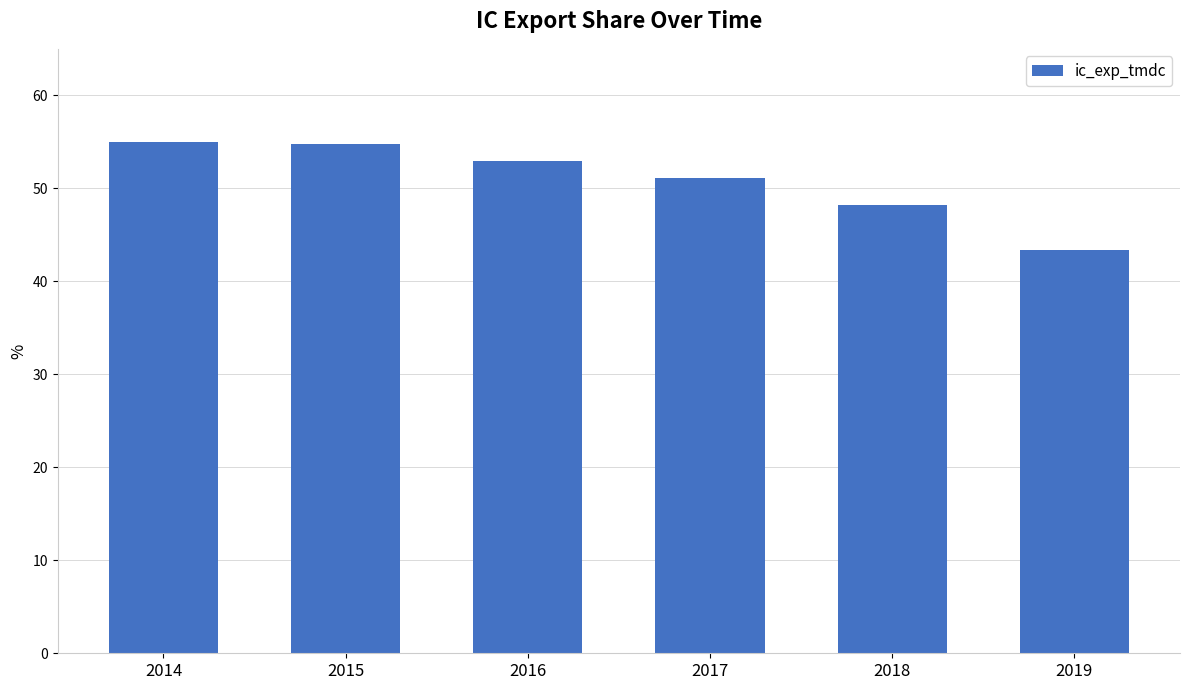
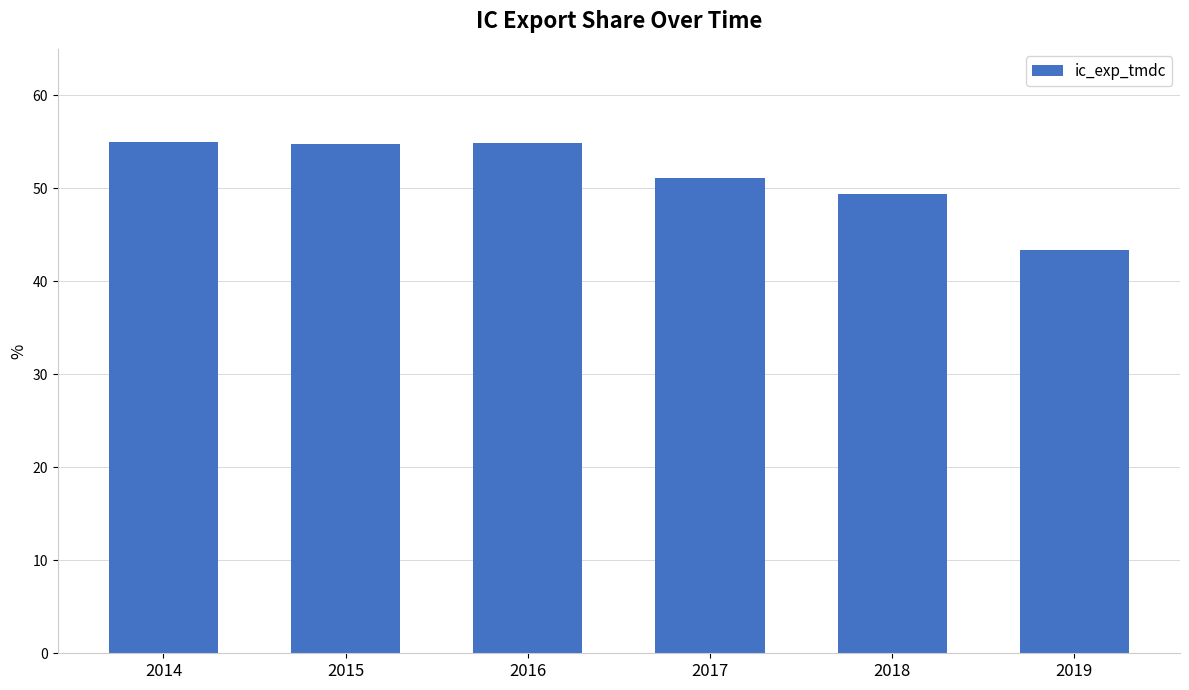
2016: 53 -> 55
2018: 48 -> 49
